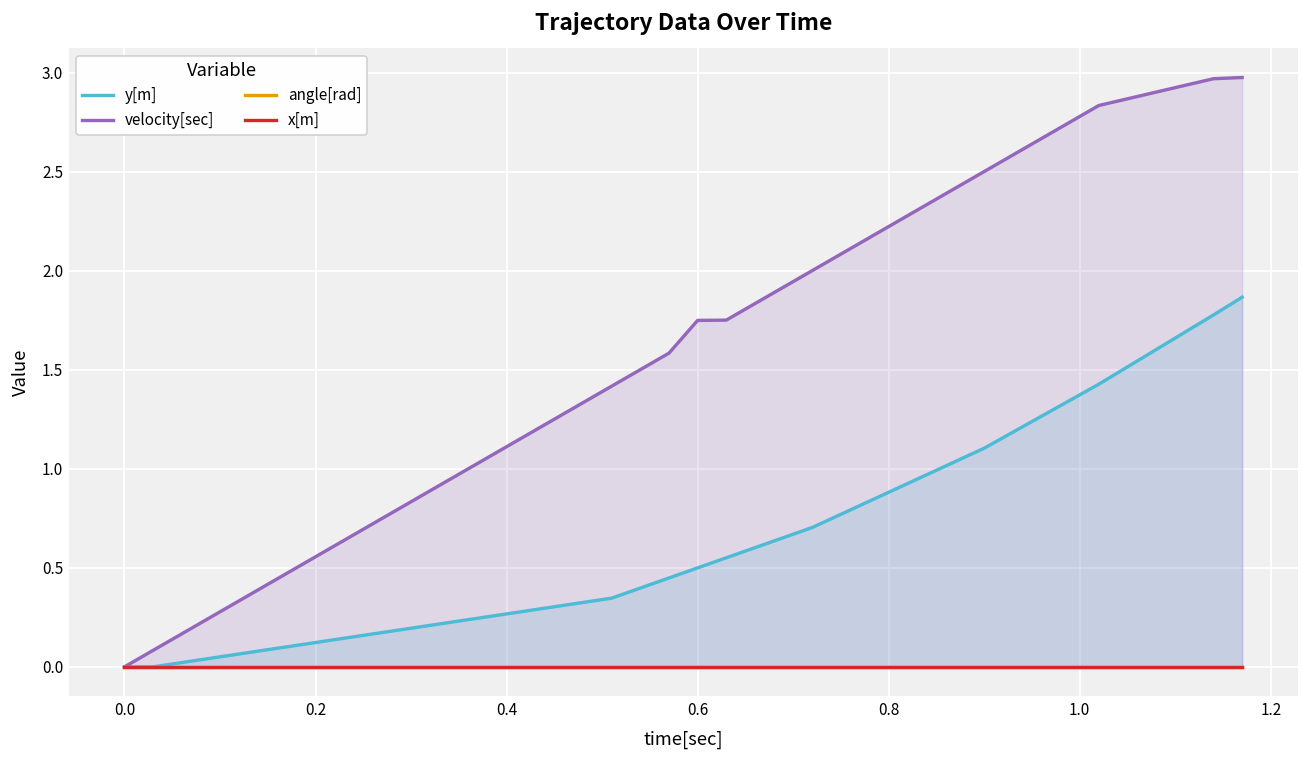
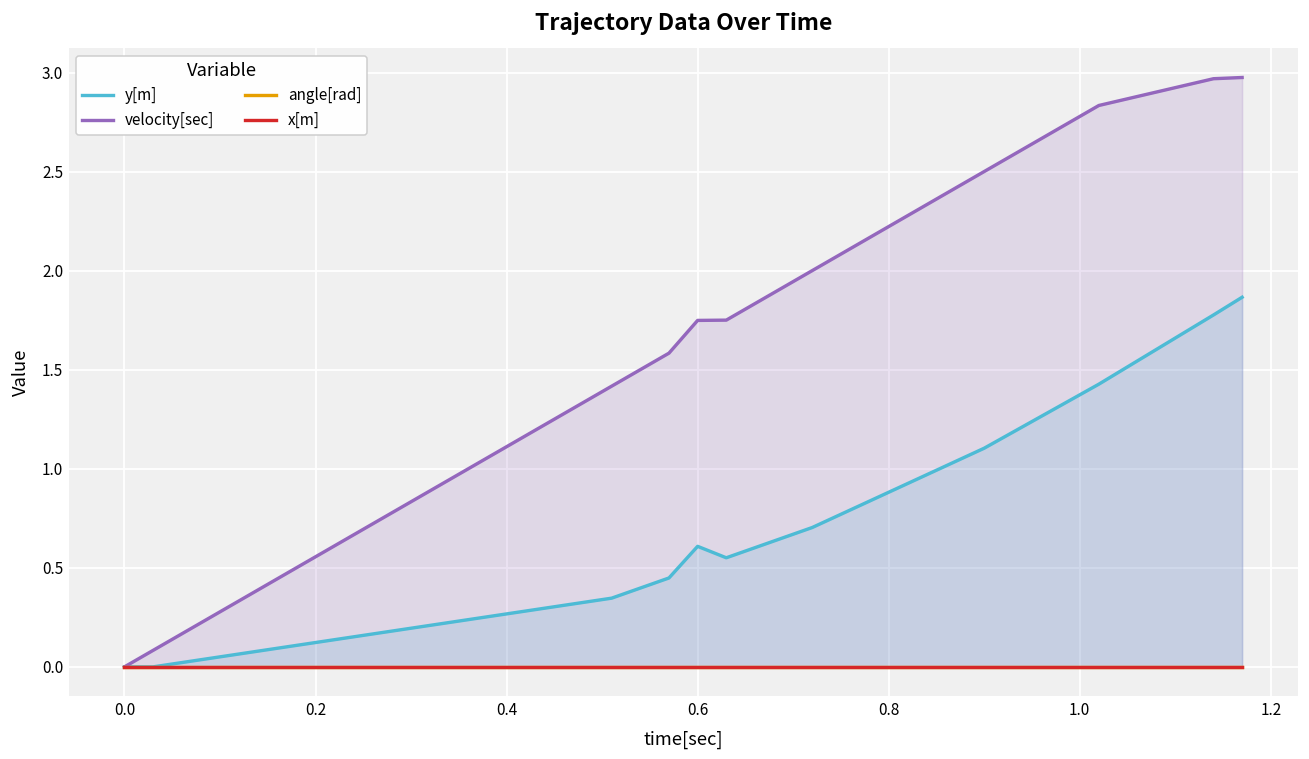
y[m], 0.6: 0.50 -> 0.61
